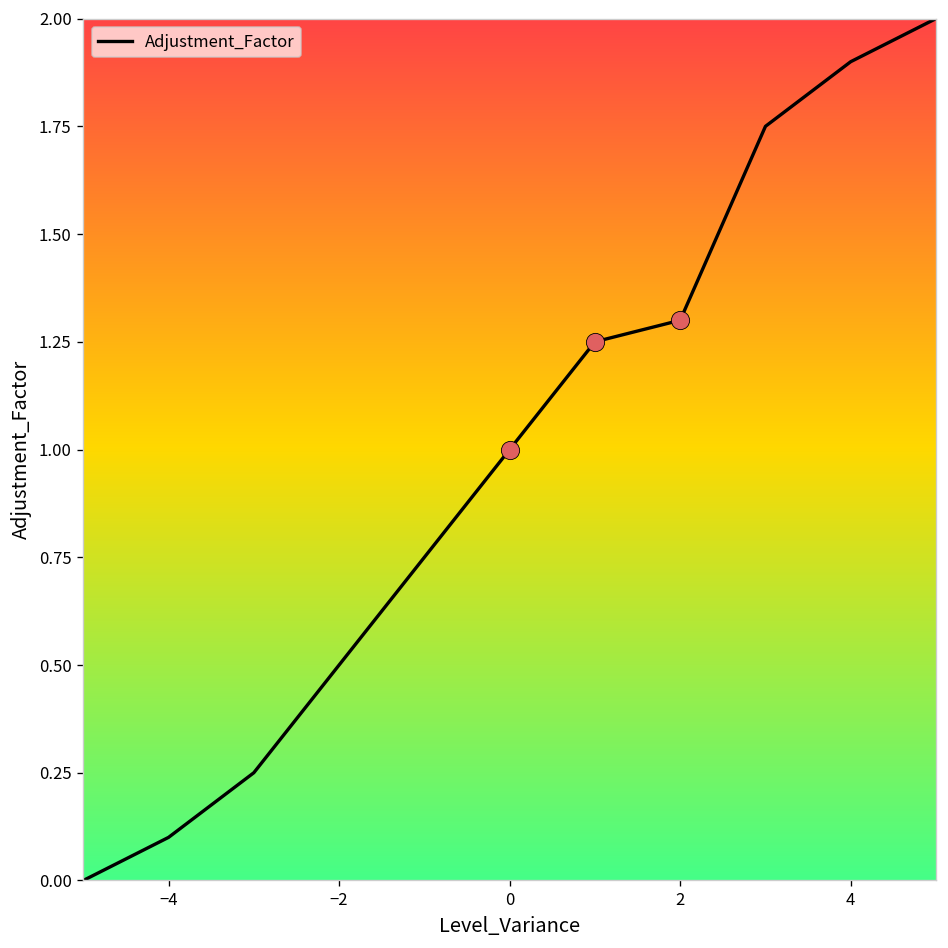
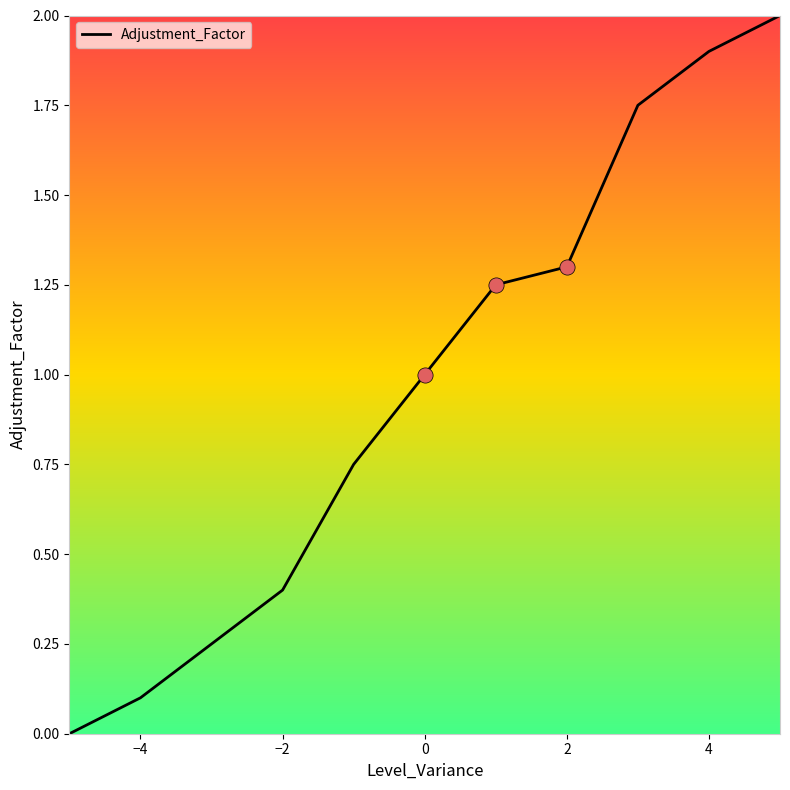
Adjustment_Factor, −2: 0.5 -> 0.4
